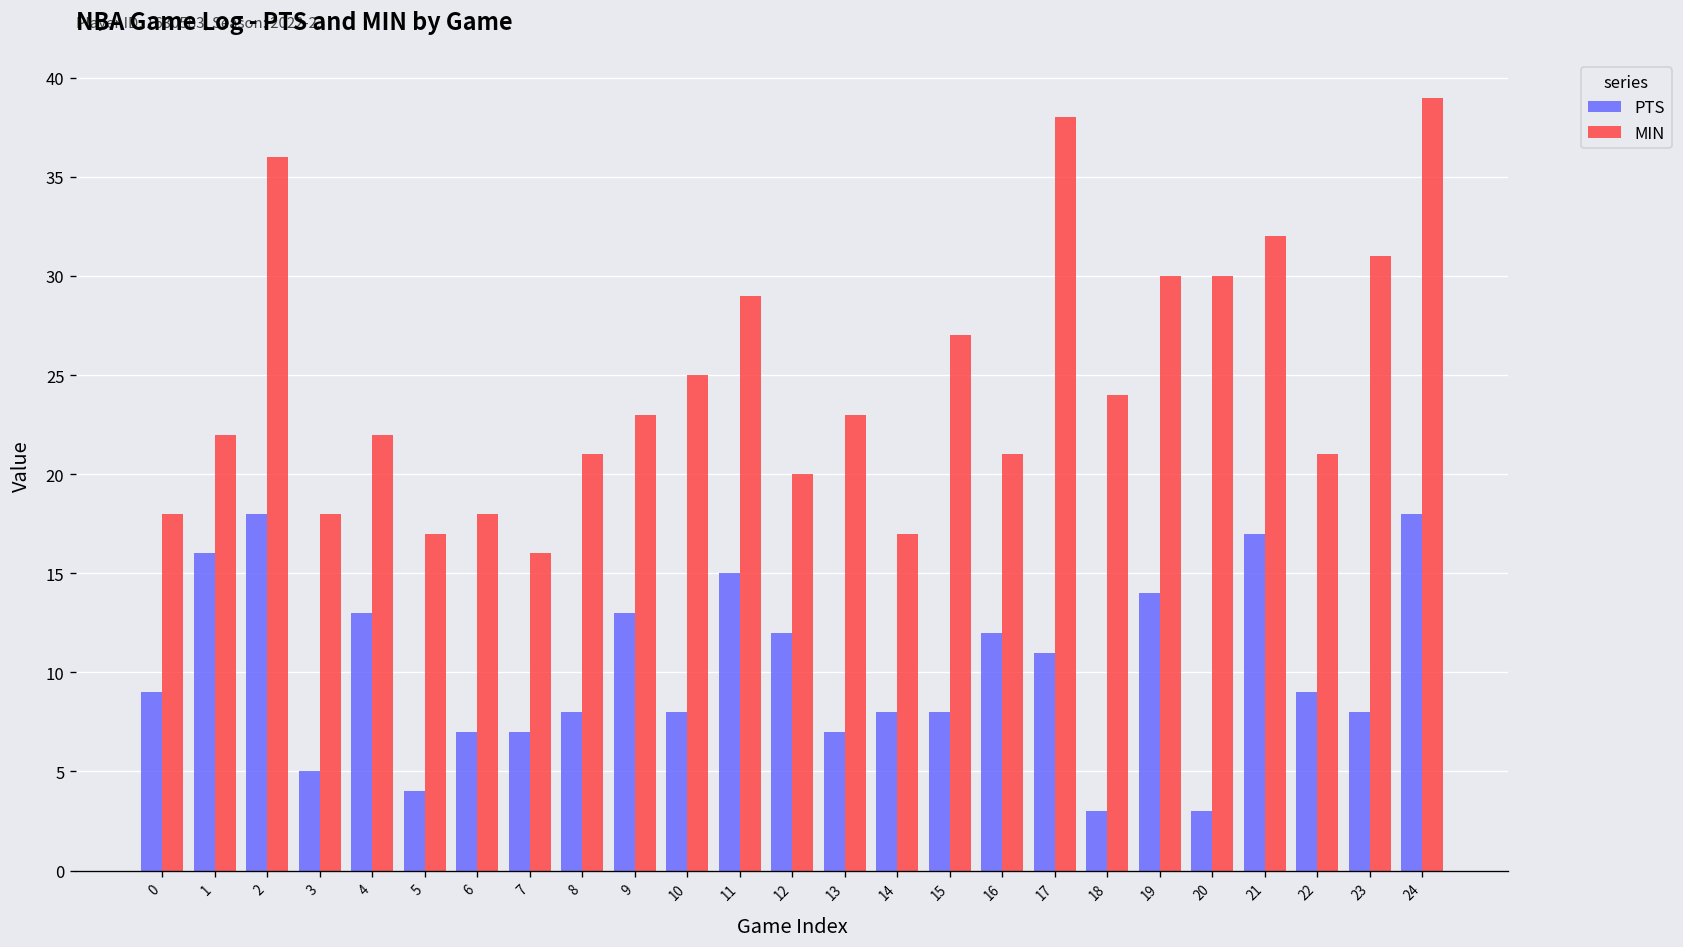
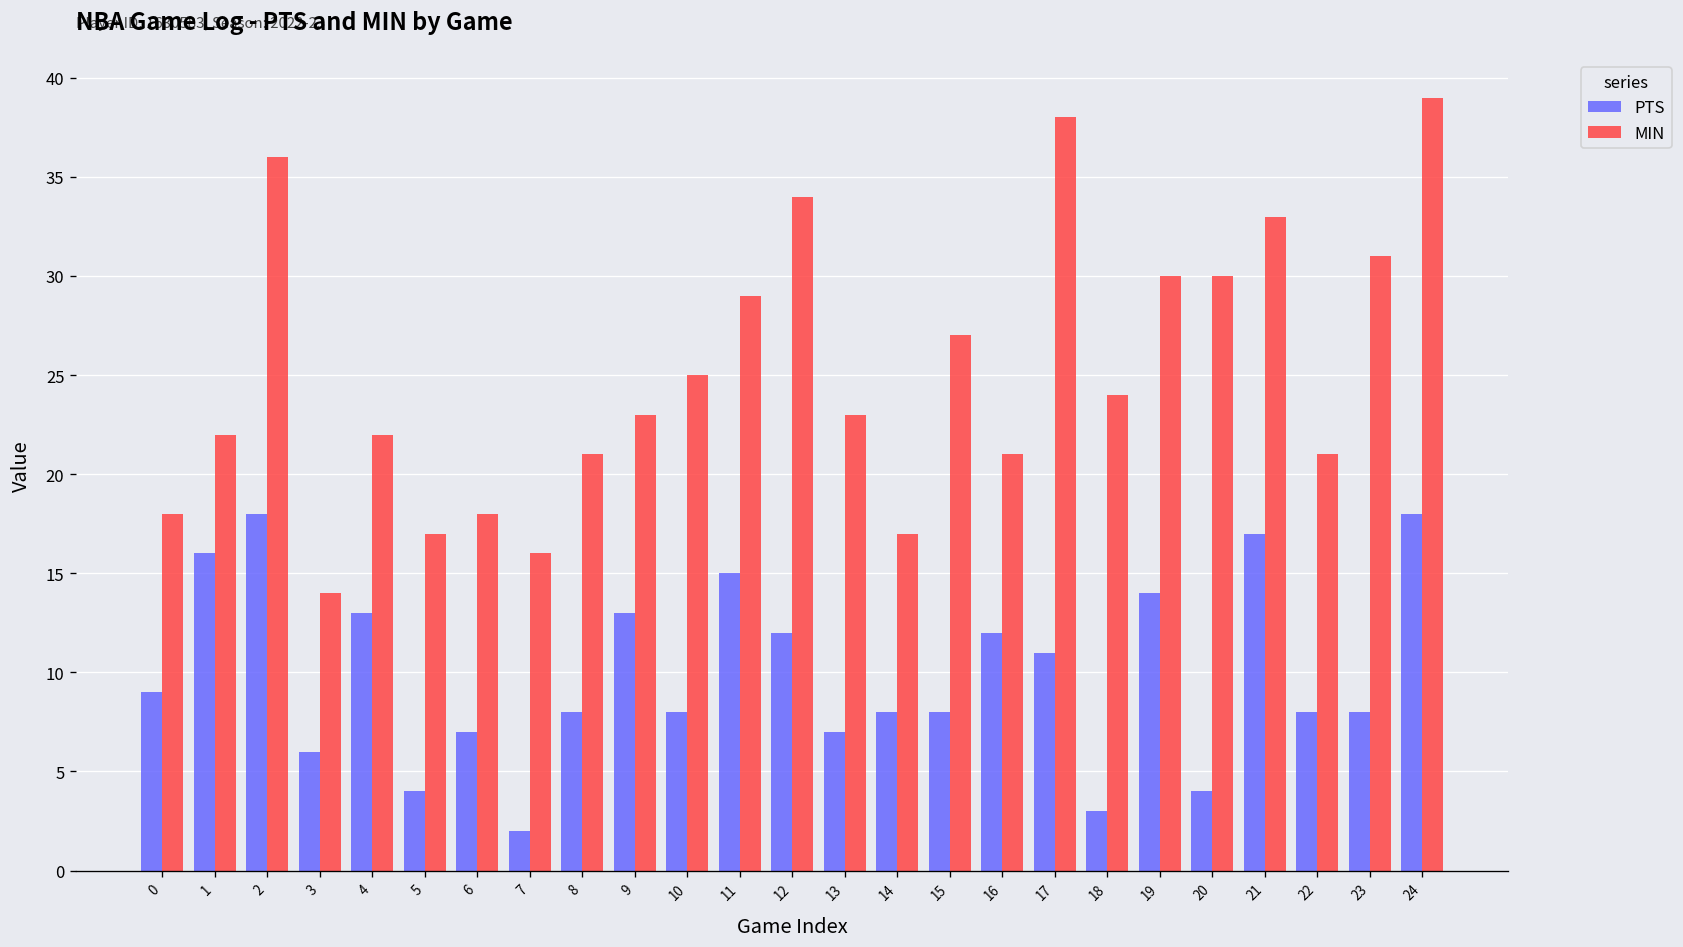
PTS, 3: 5 -> 6
MIN, 3: 18 -> 14
PTS, 7: 7 -> 2
MIN, 12: 20 -> 34
PTS, 20: 3 -> 4
MIN, 21: 32 -> 33
PTS, 22: 9 -> 8
